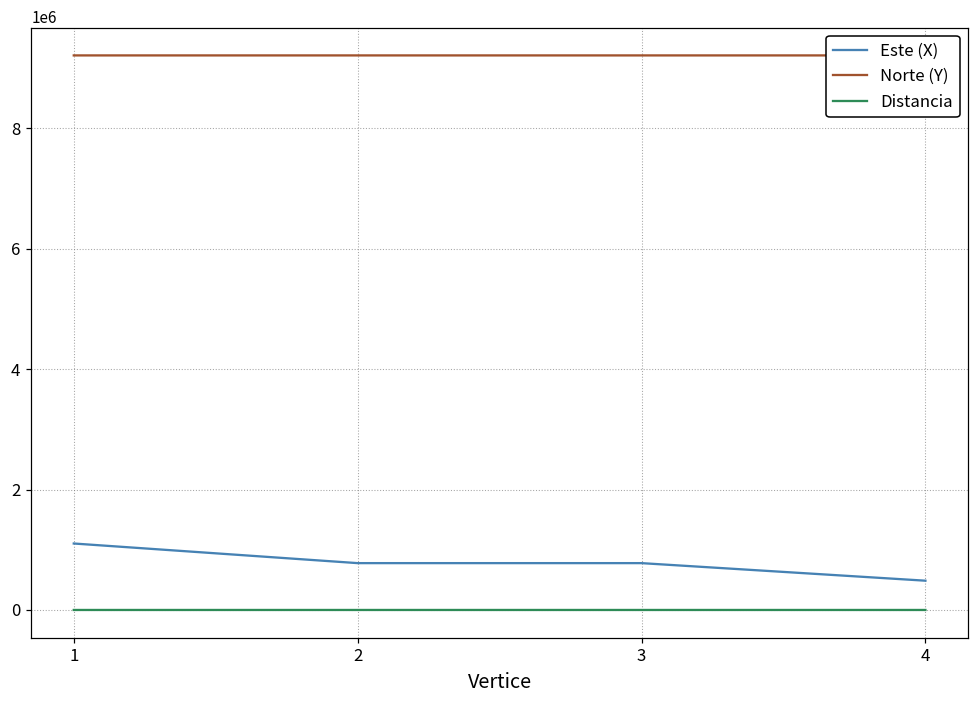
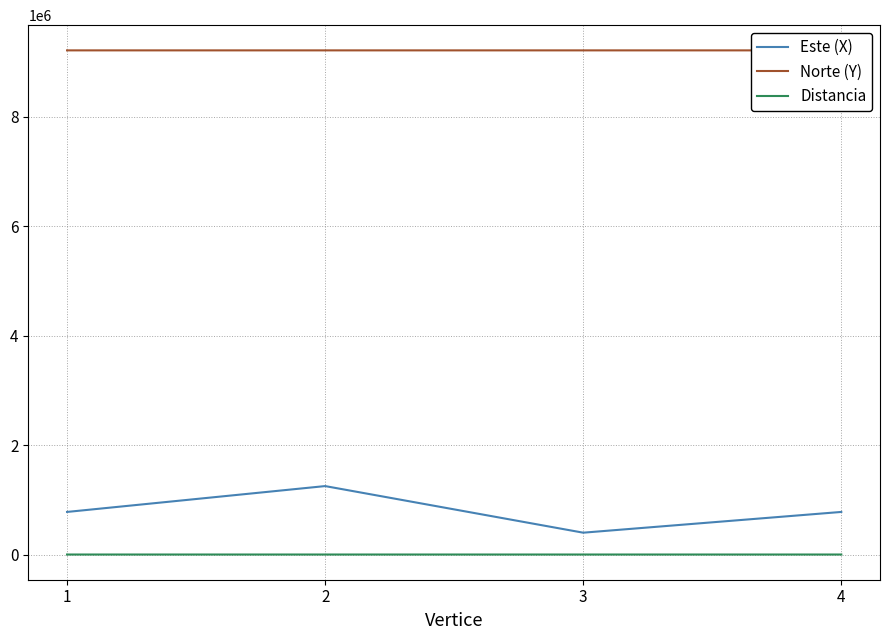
Este (X), 1: 1100000 -> 800000
Este (X), 2: 800000 -> 1300000
Este (X), 3: 800000 -> 400000
Este (X), 4: 500000 -> 800000
